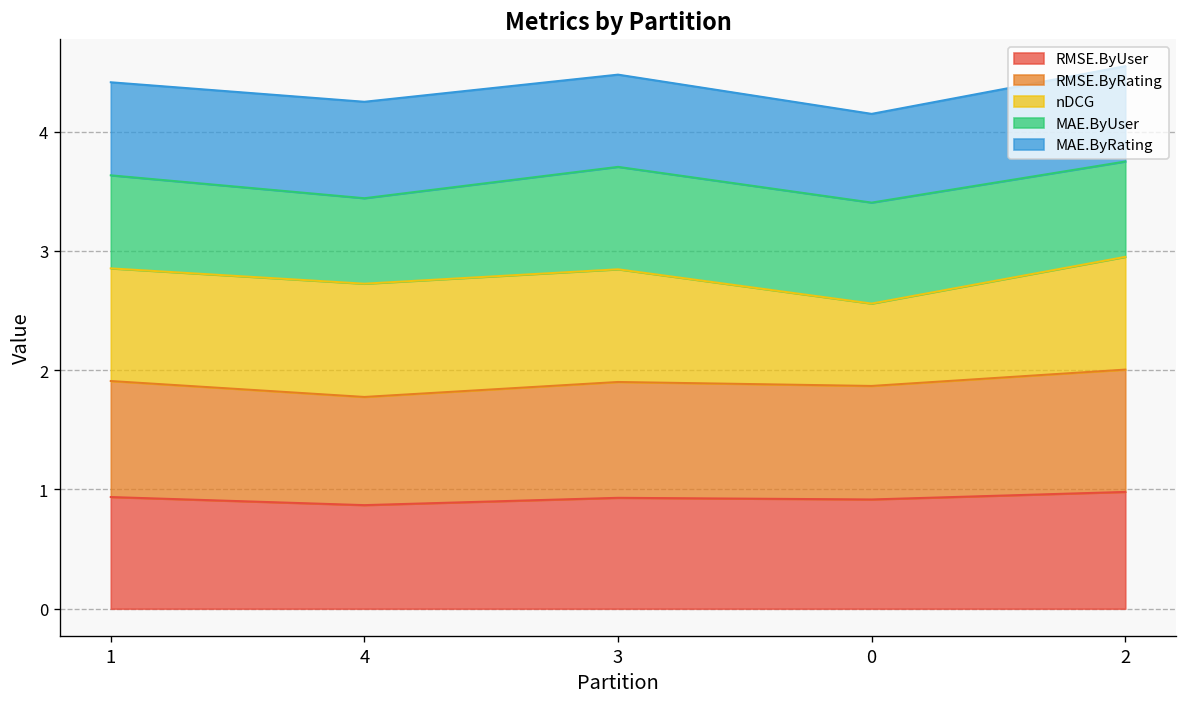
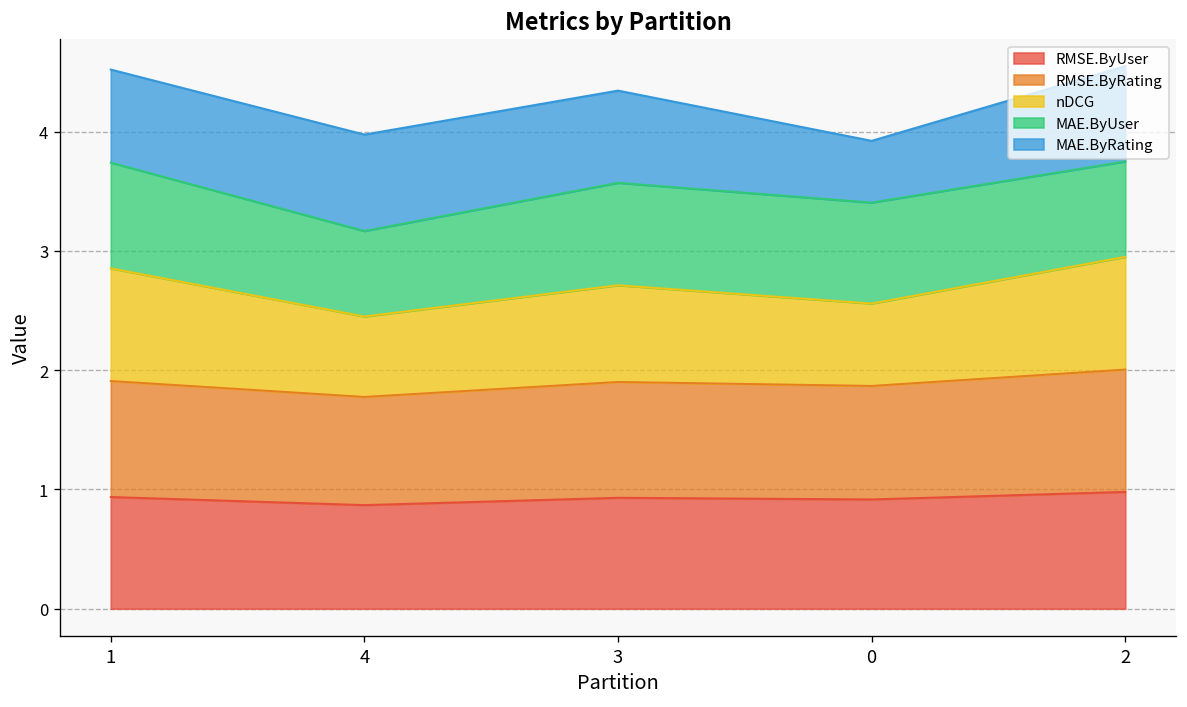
MAE.ByUser, 1: 0.8 -> 0.9
nDCG, 4: 0.9 -> 0.7
nDCG, 3: 0.9 -> 0.8
MAE.ByRating, 0: 0.7 -> 0.5
